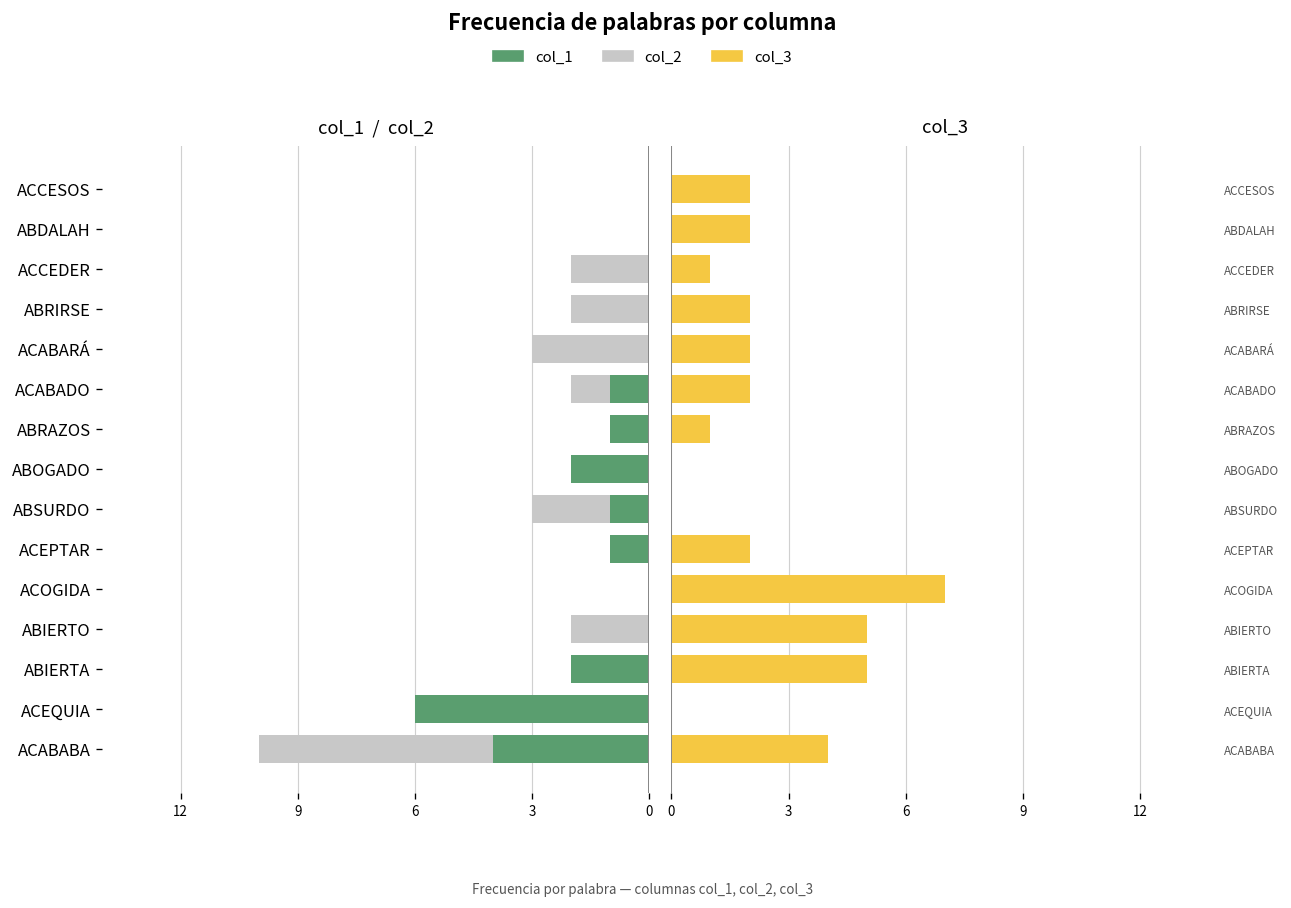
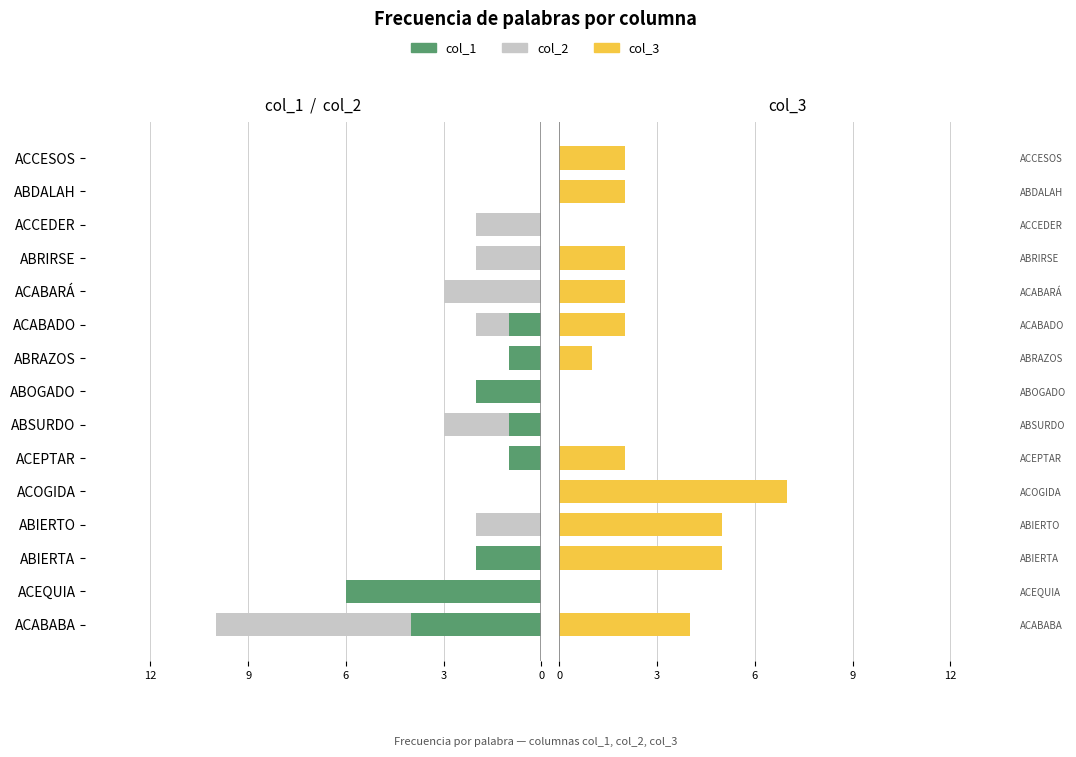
col_3, ACCEDER: 1 -> 0
